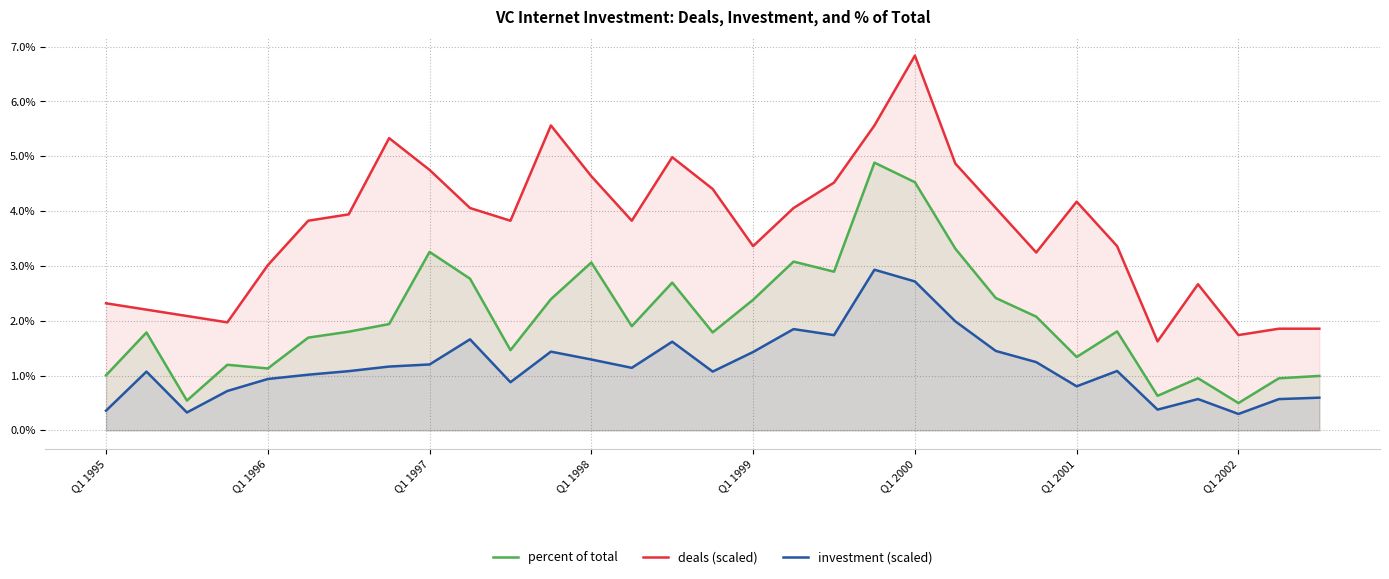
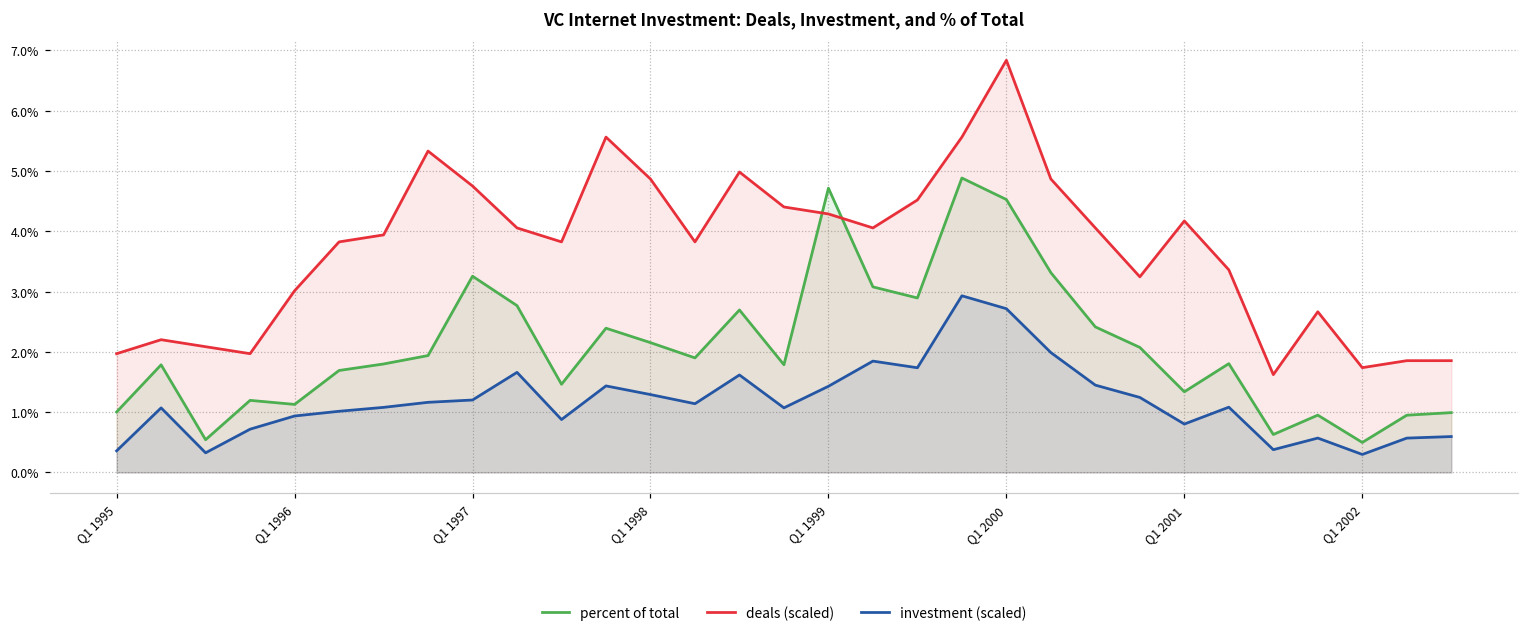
deals (scaled), Q1 1995: 2.3% -> 2.0%
percent of total, Q1 1998: 3.1% -> 2.2%
deals (scaled), Q1 1998: 4.6% -> 4.9%
percent of total, Q1 1999: 2.4% -> 4.7%
deals (scaled), Q1 1999: 3.4% -> 4.3%
